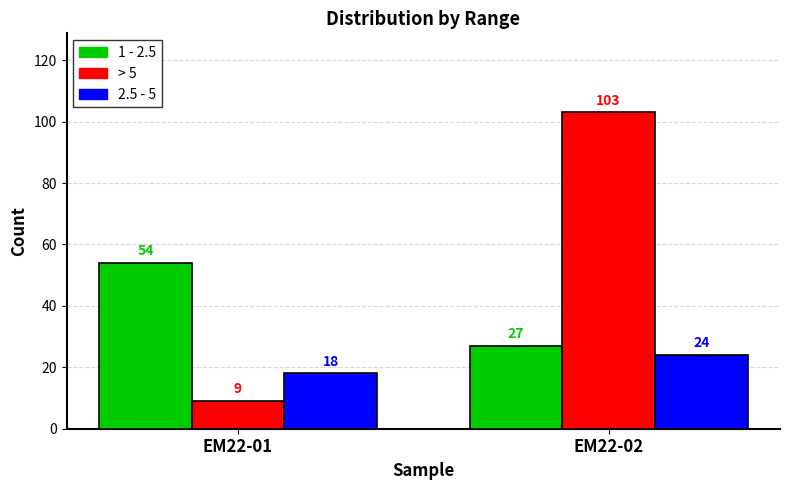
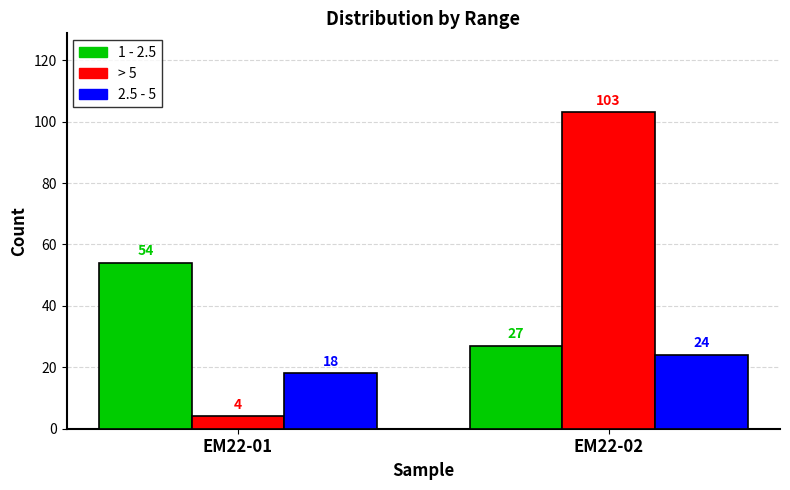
> 5, EM22-01: 9 -> 4
